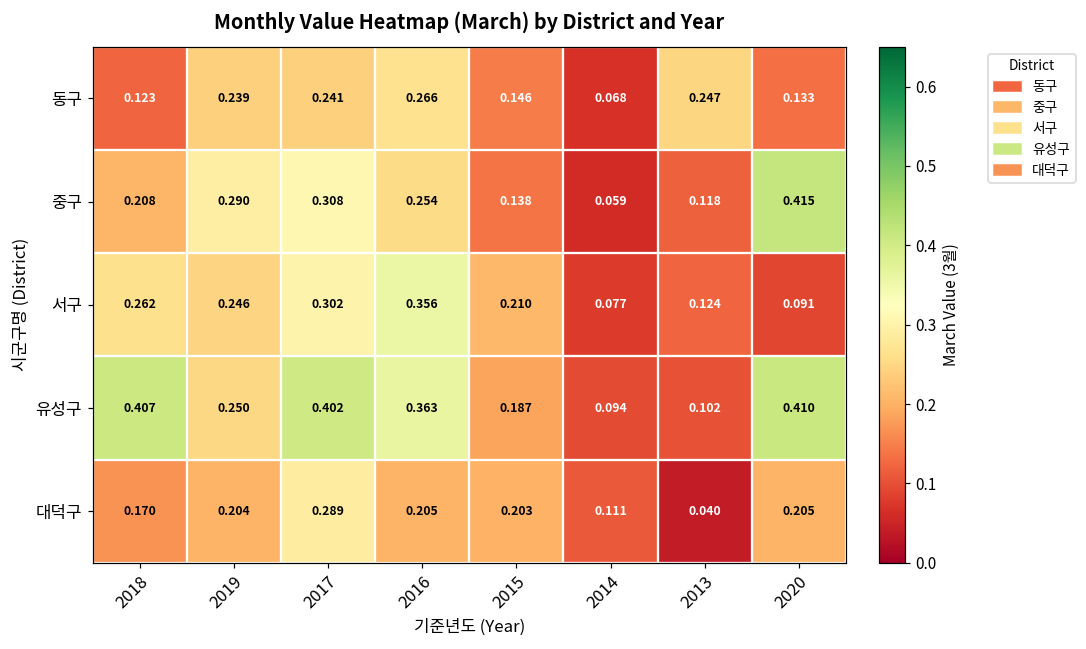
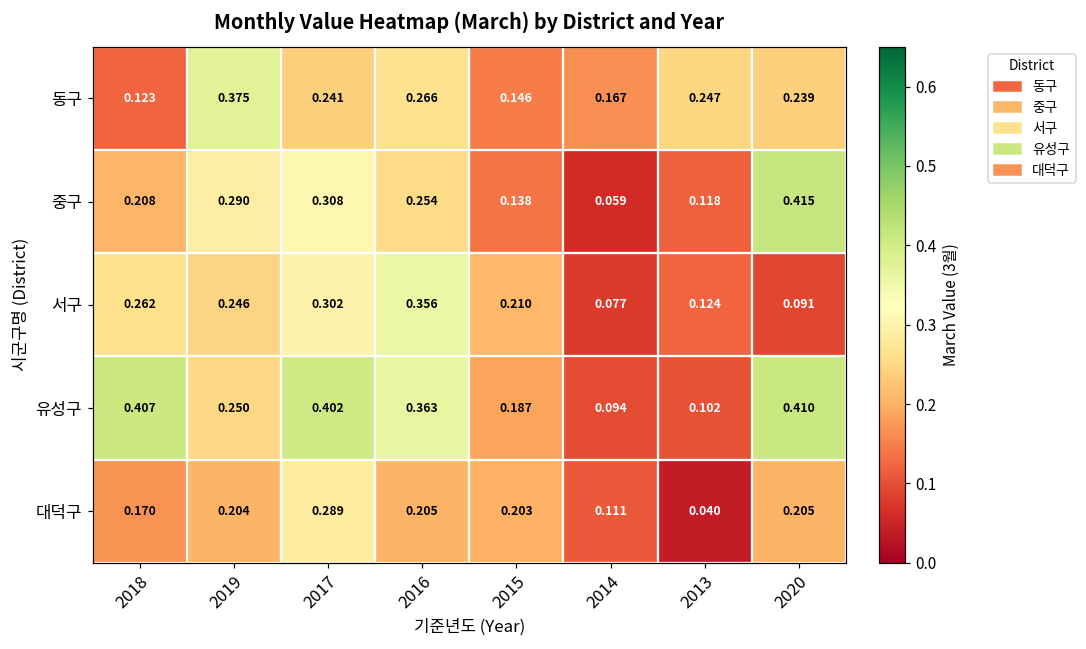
동구, 2019: 0.239 -> 0.375
동구, 2014: 0.068 -> 0.167
동구, 2020: 0.133 -> 0.239
